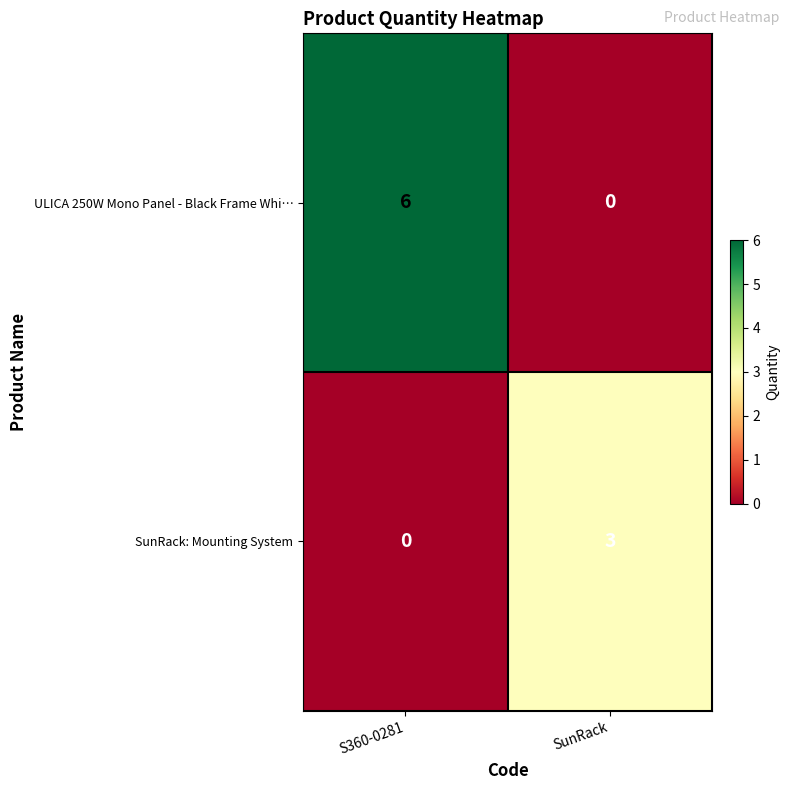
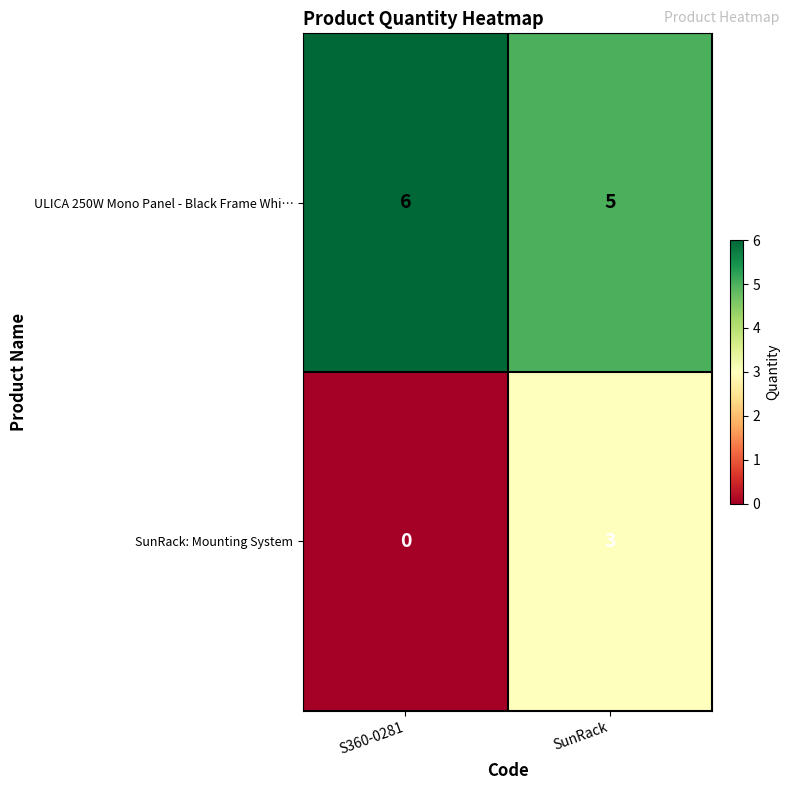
ULICA 250W Mono Panel - Black Frame Whi…, SunRack: 0 -> 5
